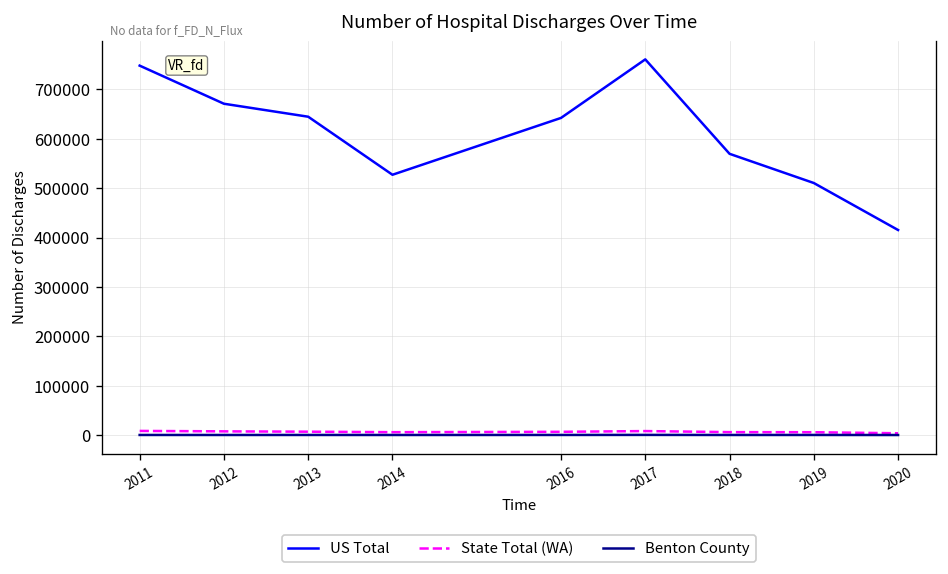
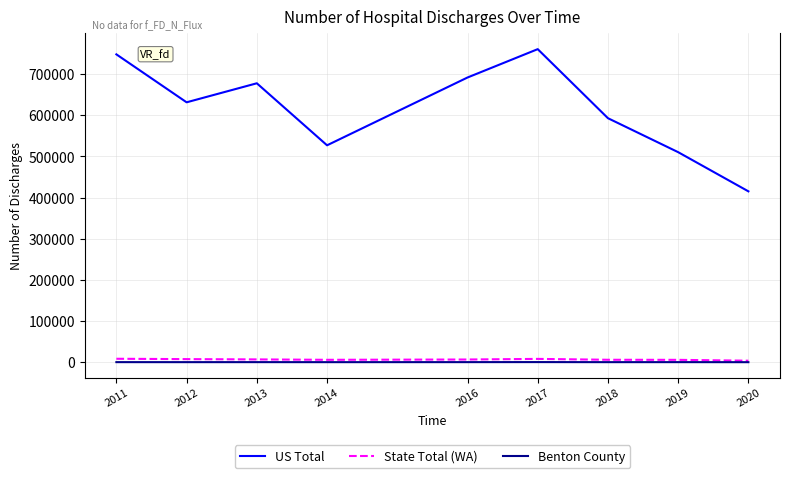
US Total, 2012: 670000 -> 630000
US Total, 2013: 640000 -> 680000
US Total, 2016: 640000 -> 690000
US Total, 2018: 570000 -> 590000
